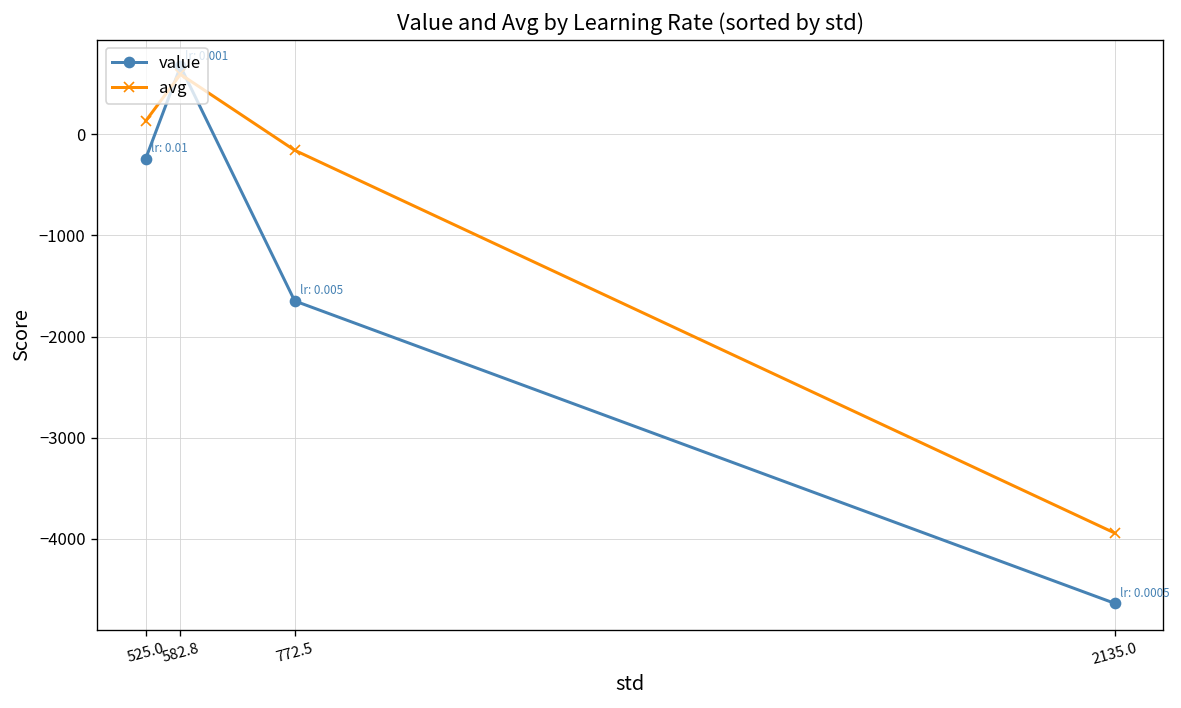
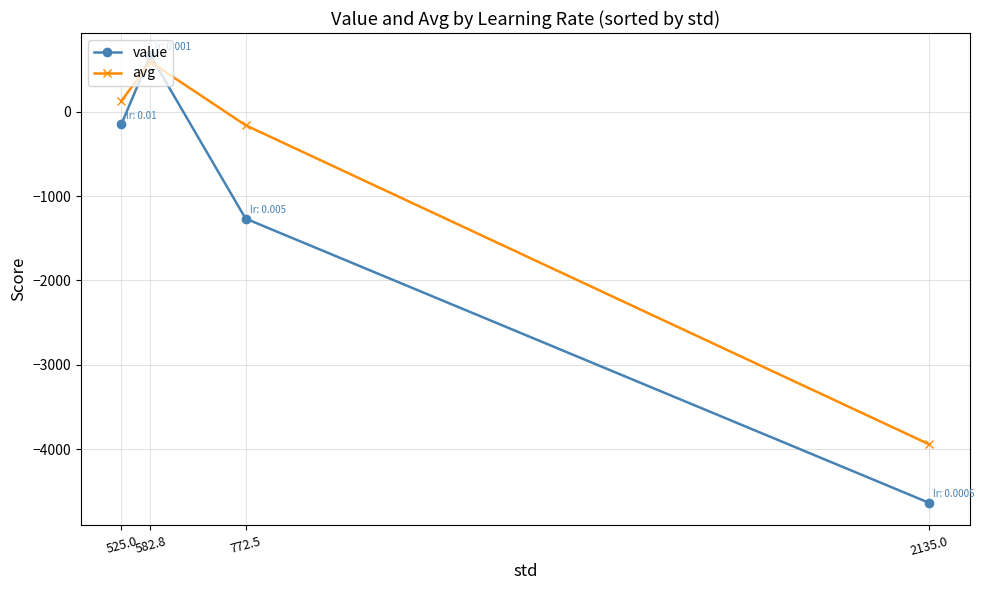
value, 525.0: -200 -> -100
value, 772.5: -1600 -> -1300
